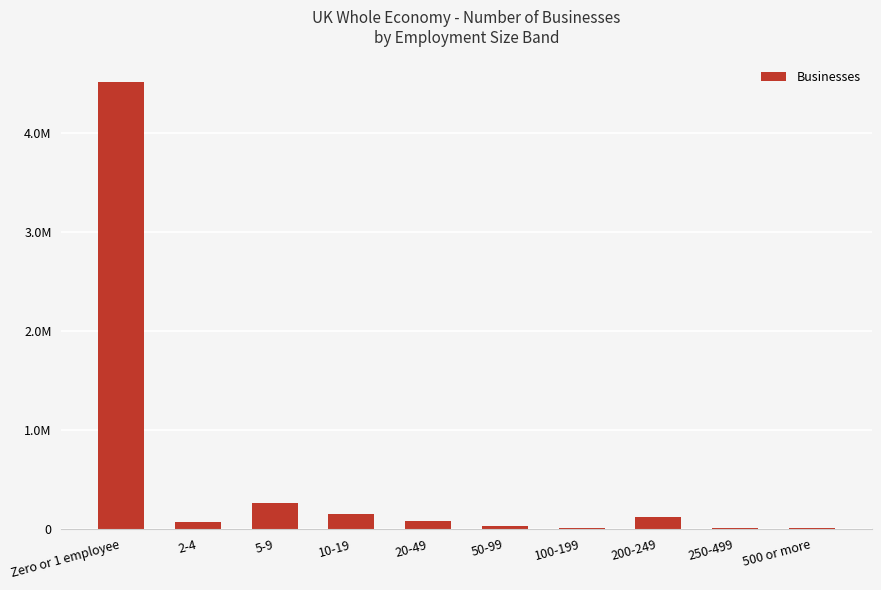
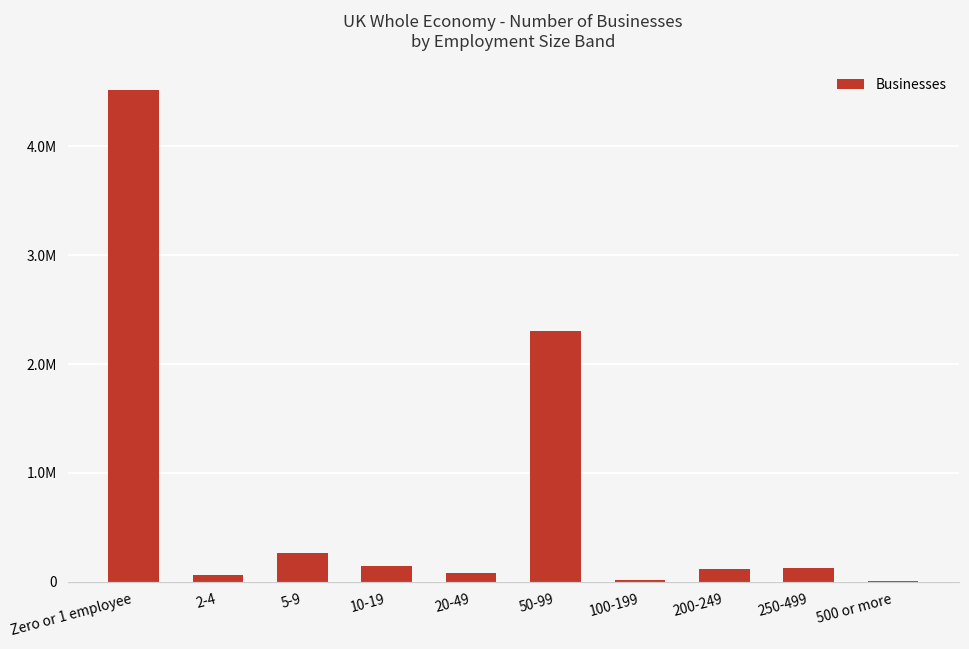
50-99: 0 -> 2300000
250-499: 0 -> 100000
